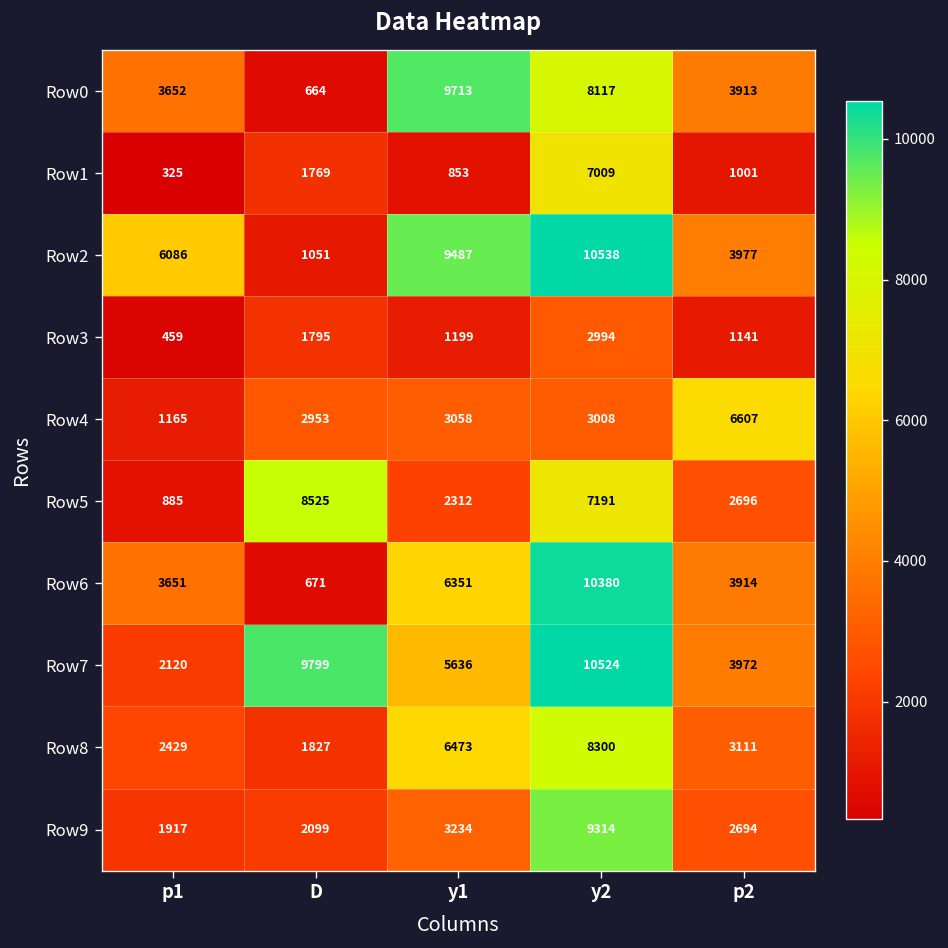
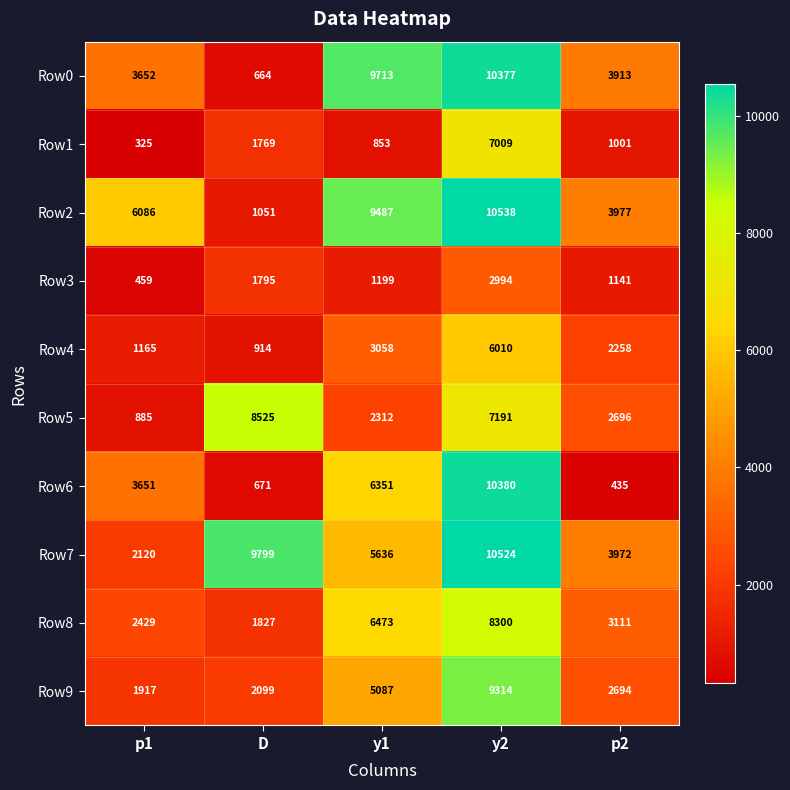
Row0, y2: 8117 -> 10377
Row4, D: 2953 -> 914
Row4, y2: 3008 -> 6010
Row4, p2: 6607 -> 2258
Row6, p2: 3914 -> 435
Row9, y1: 3234 -> 5087
